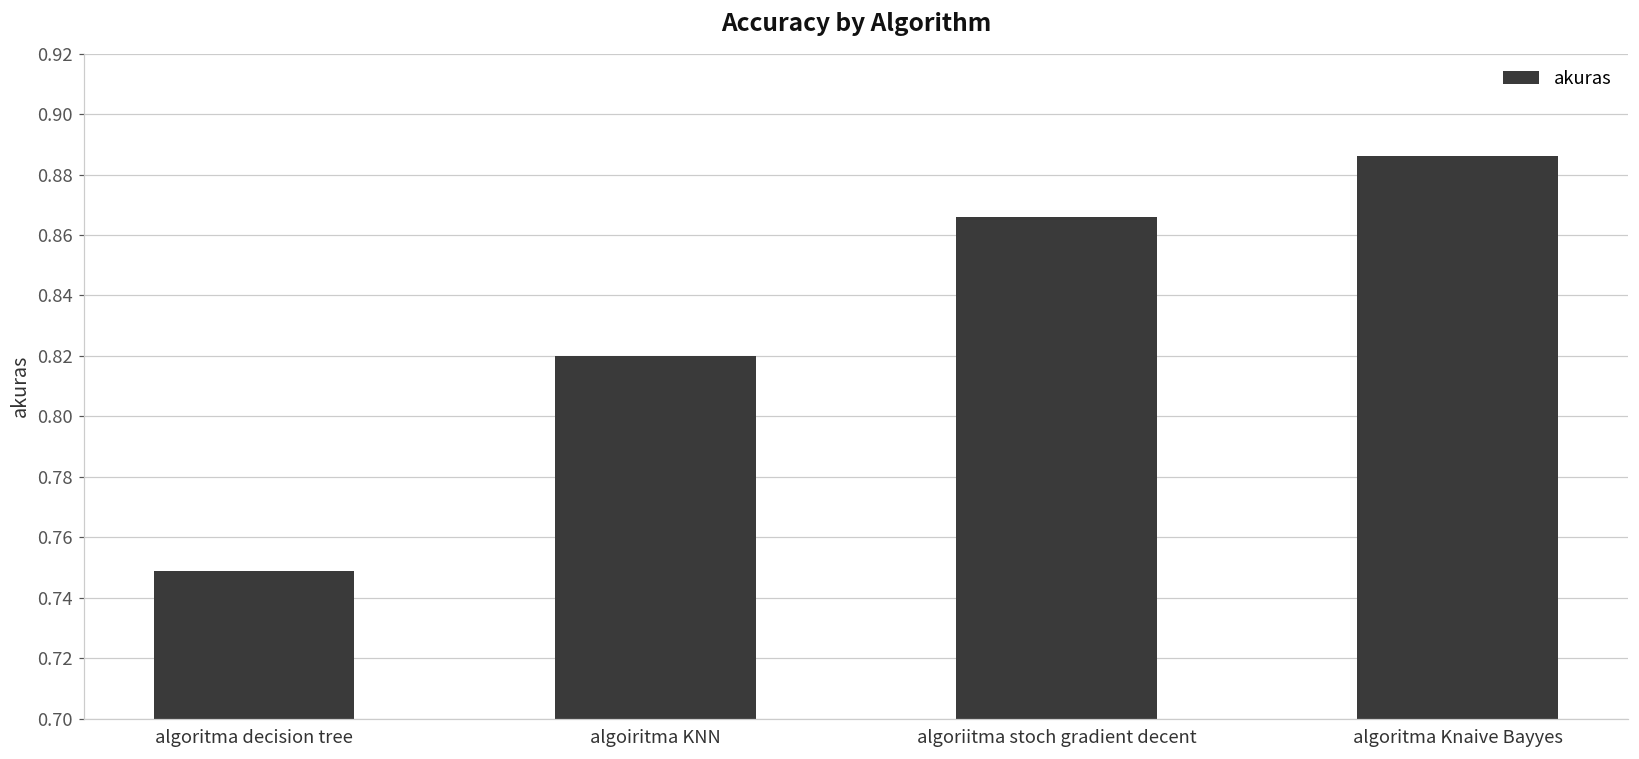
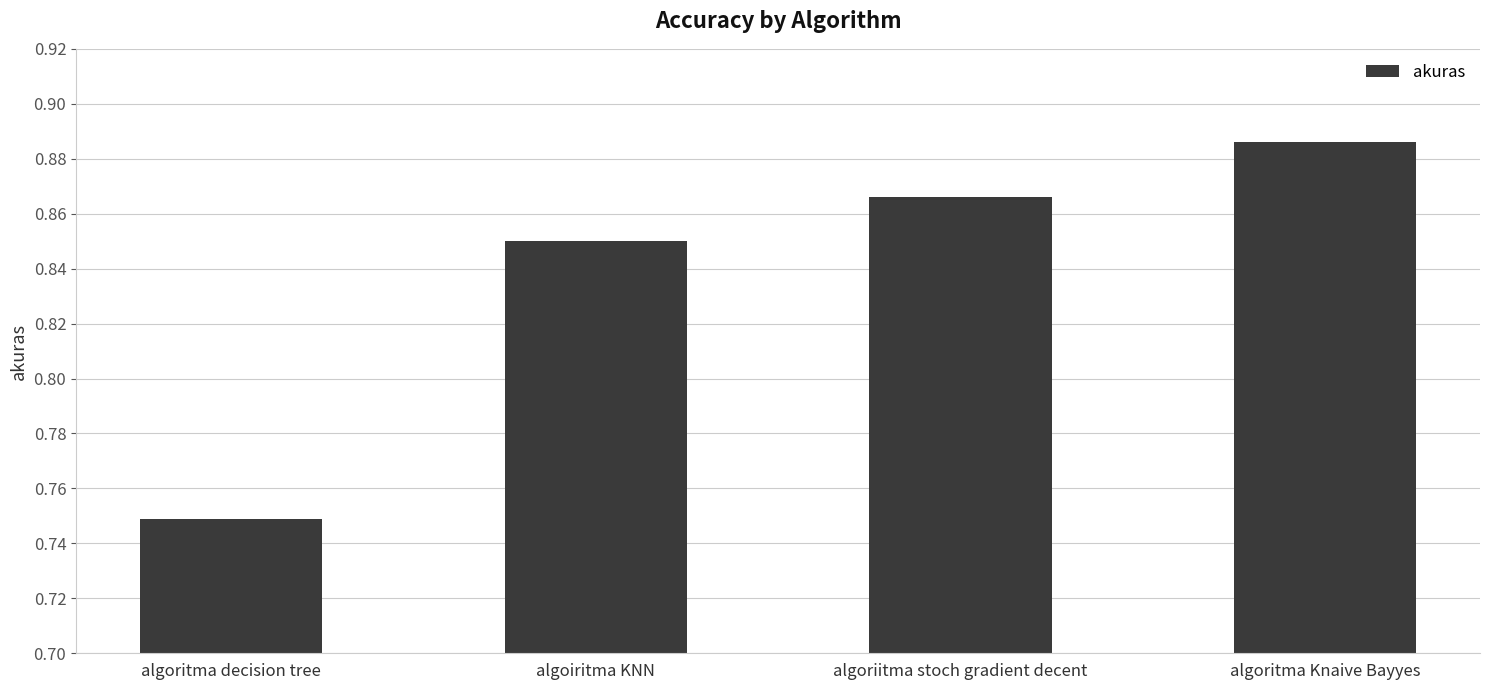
algoiritma KNN: 0.82 -> 0.85
